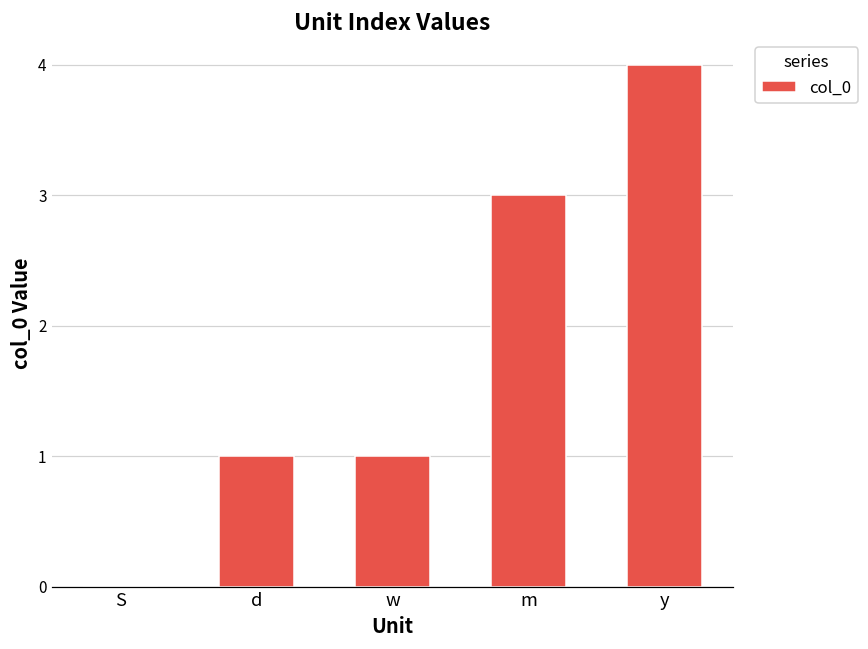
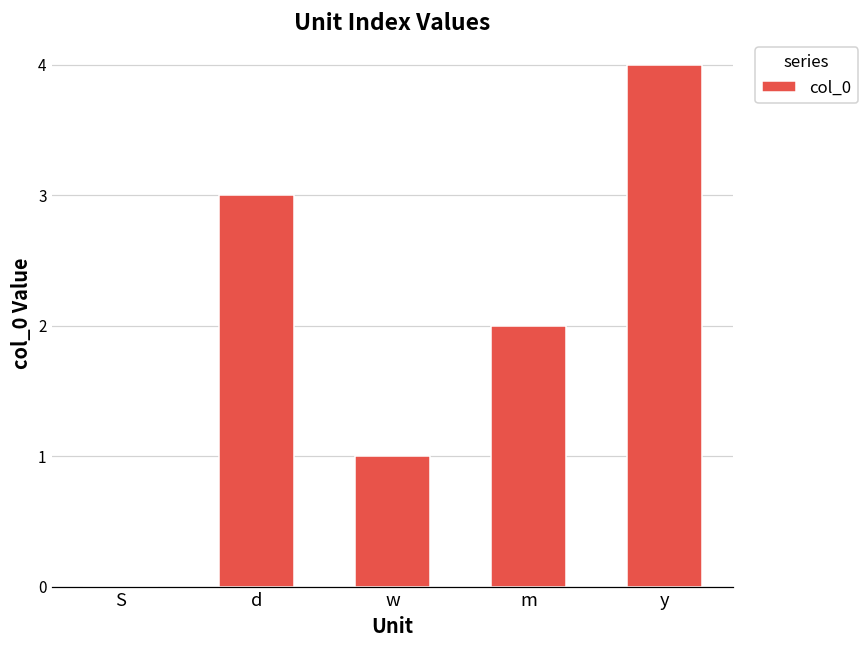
d: 1 -> 3
m: 3 -> 2
